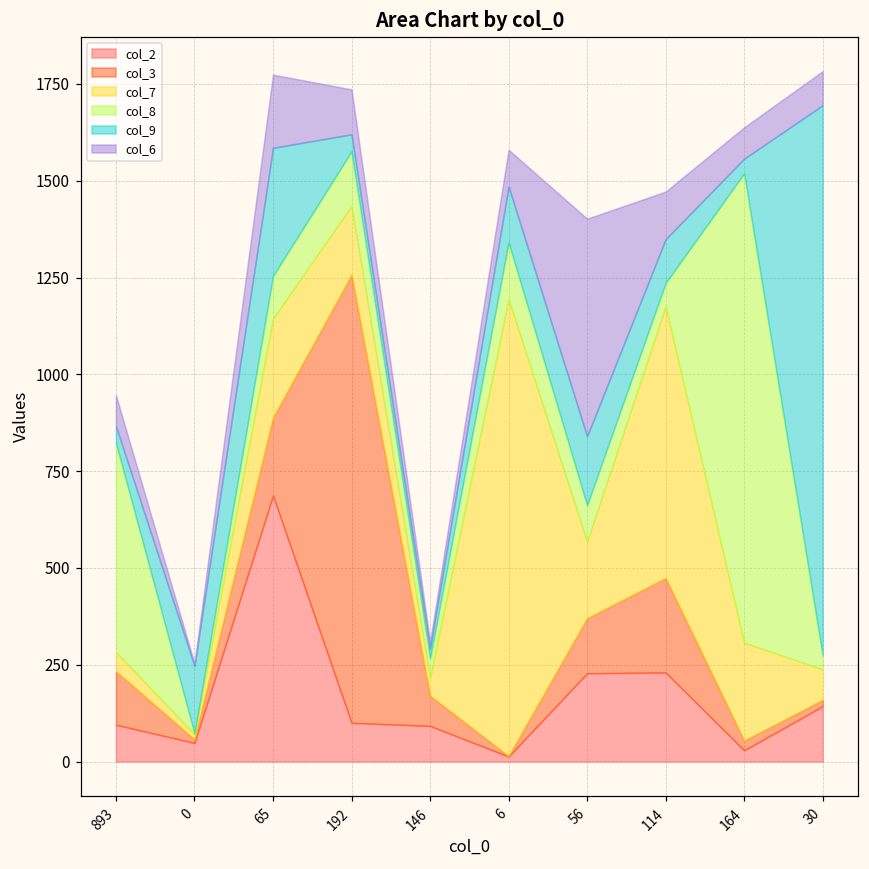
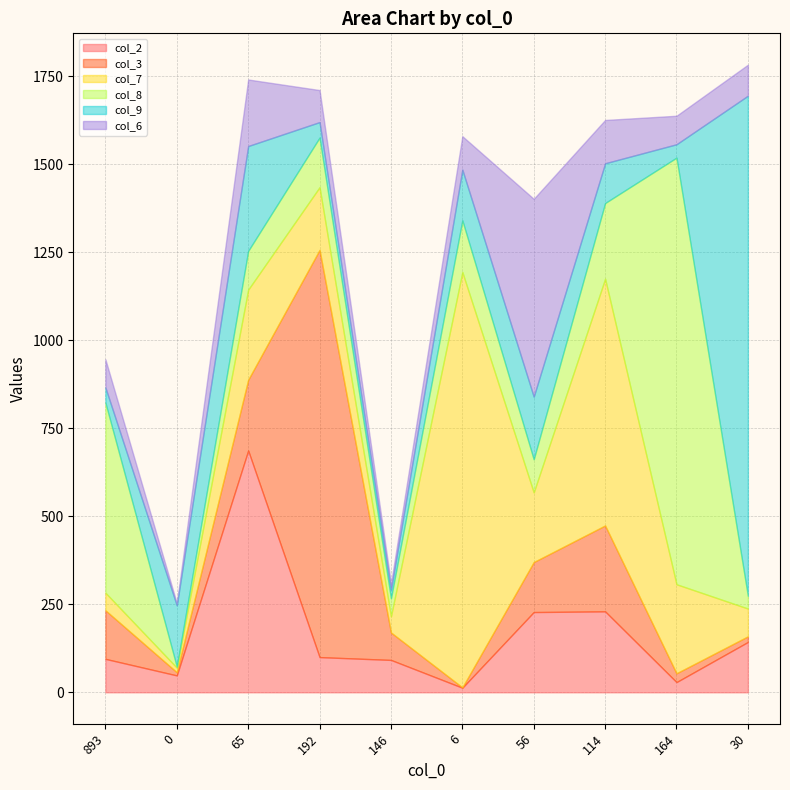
col_9, 65: 330 -> 300
col_6, 192: 120 -> 90
col_8, 114: 60 -> 220
